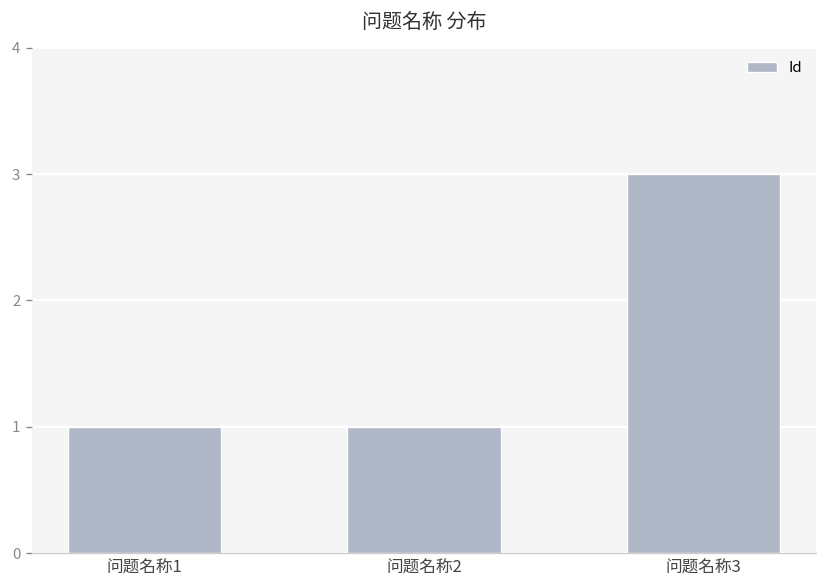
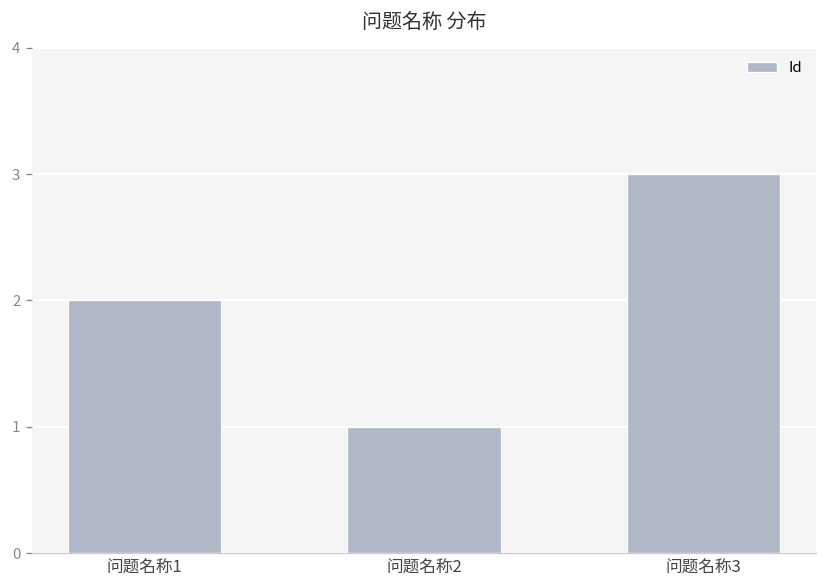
问题名称1: 1 -> 2
